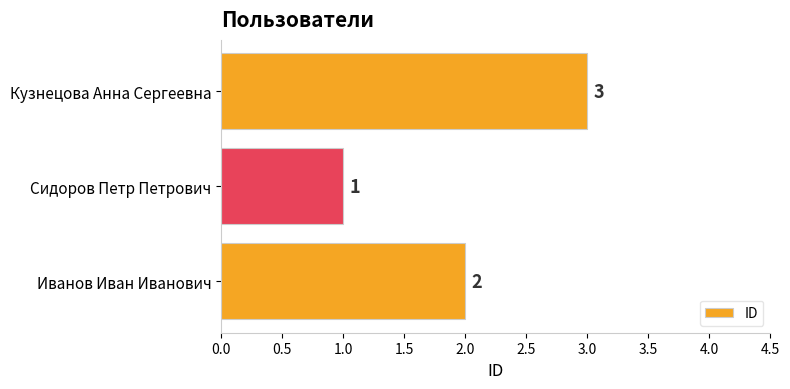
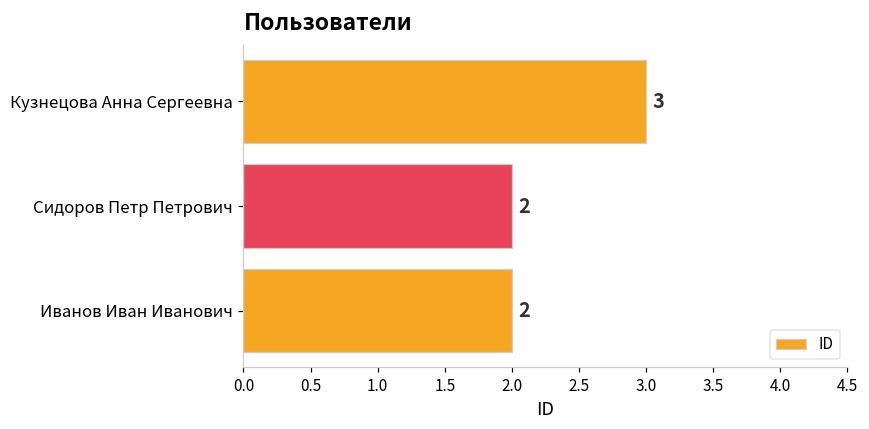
Сидоров Петр Петрович: 1 -> 2
